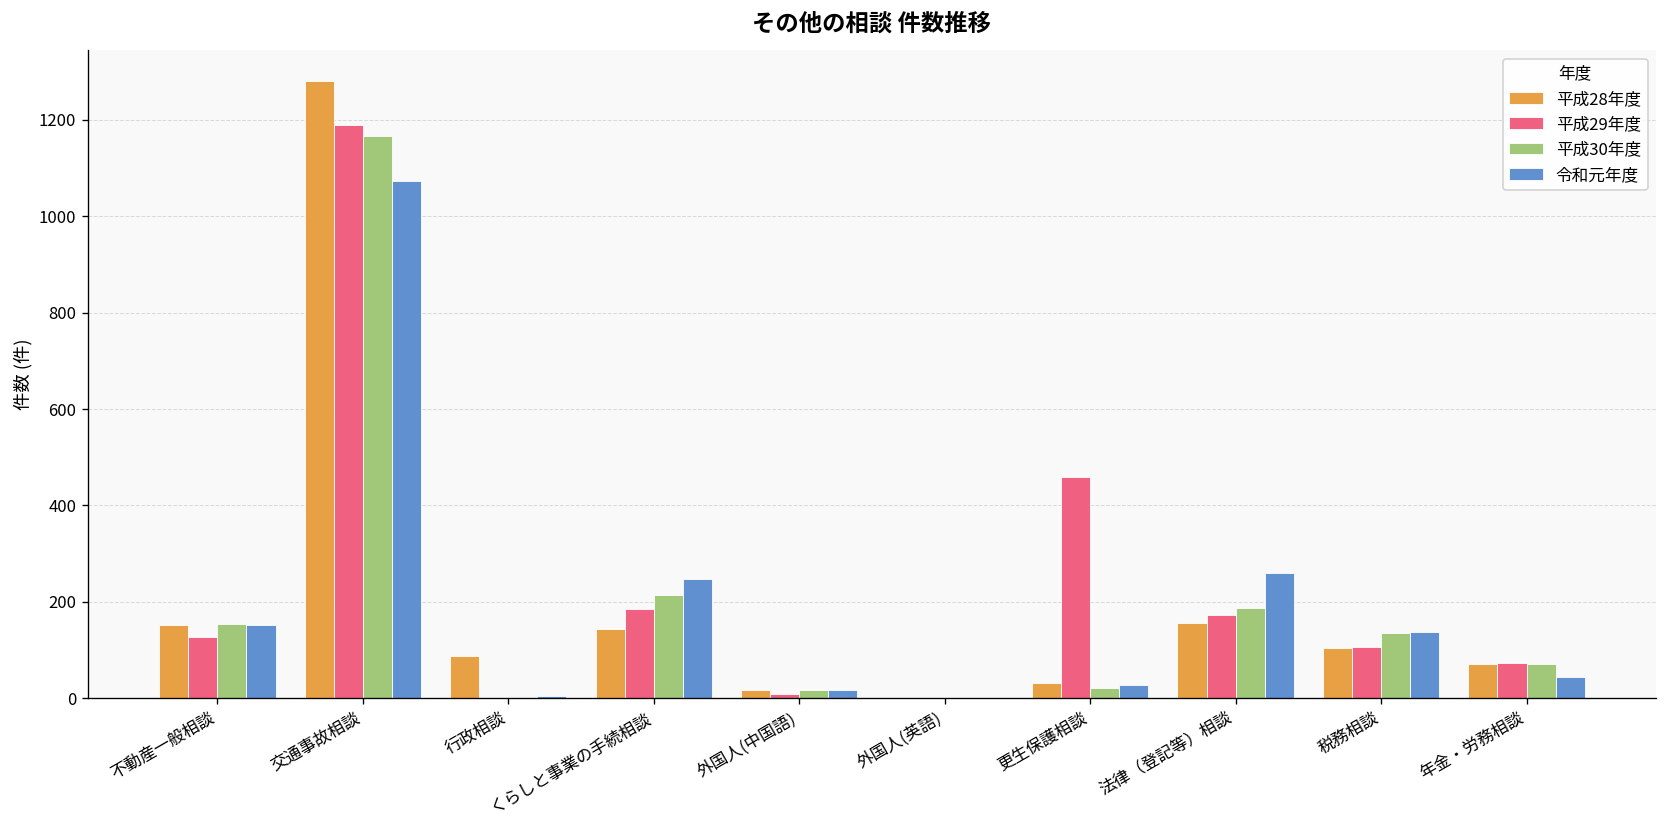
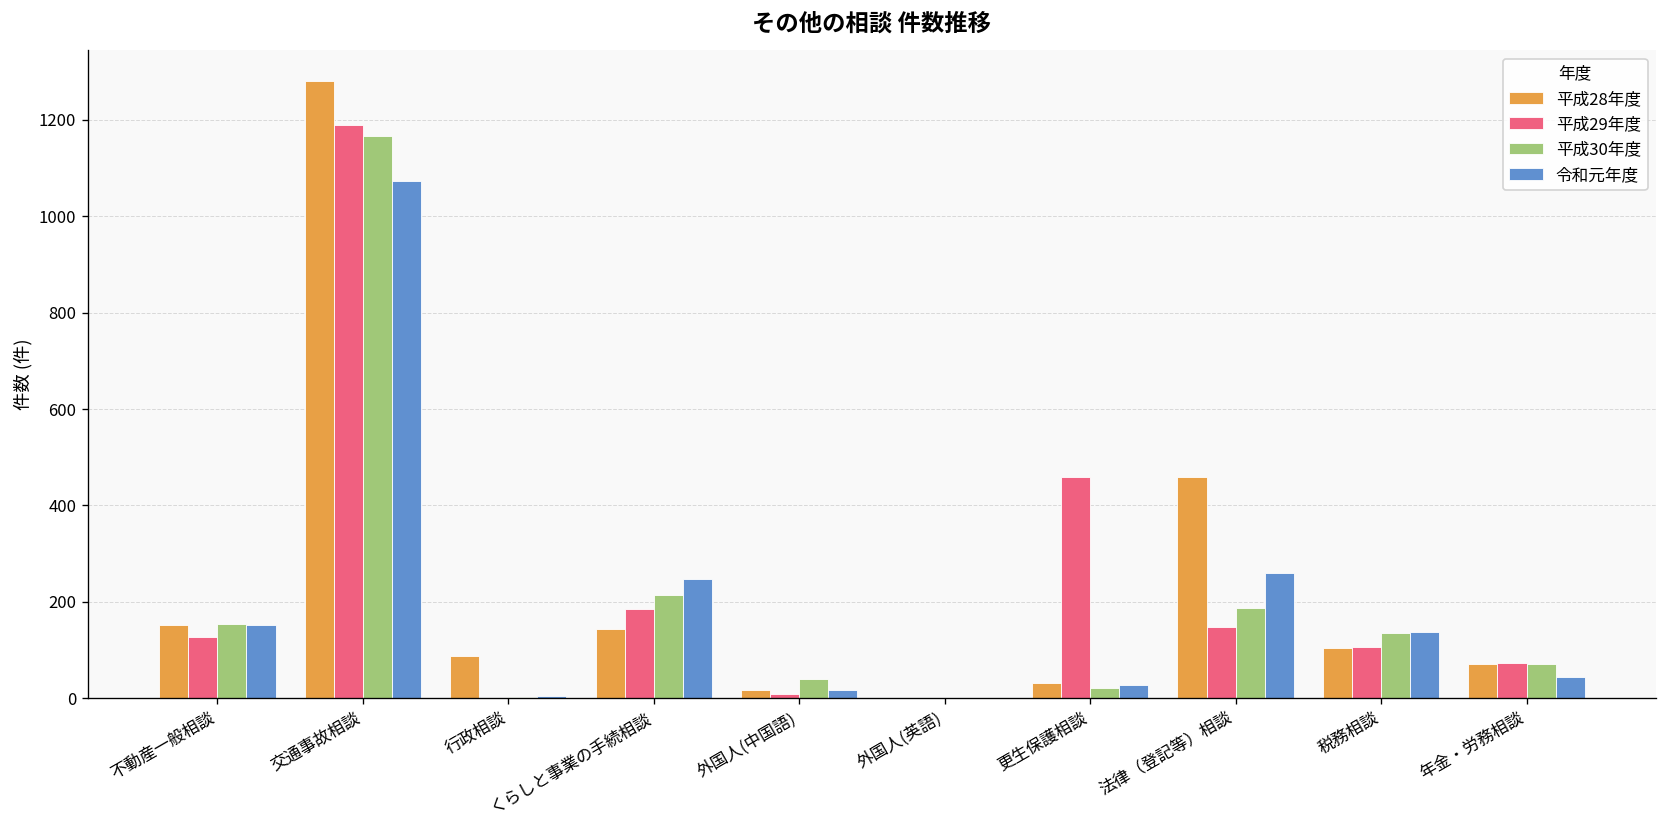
平成30年度, 外国人(中国語): 20 -> 40
平成28年度, 法律（登記等）相談: 160 -> 460
平成29年度, 法律（登記等）相談: 170 -> 150
